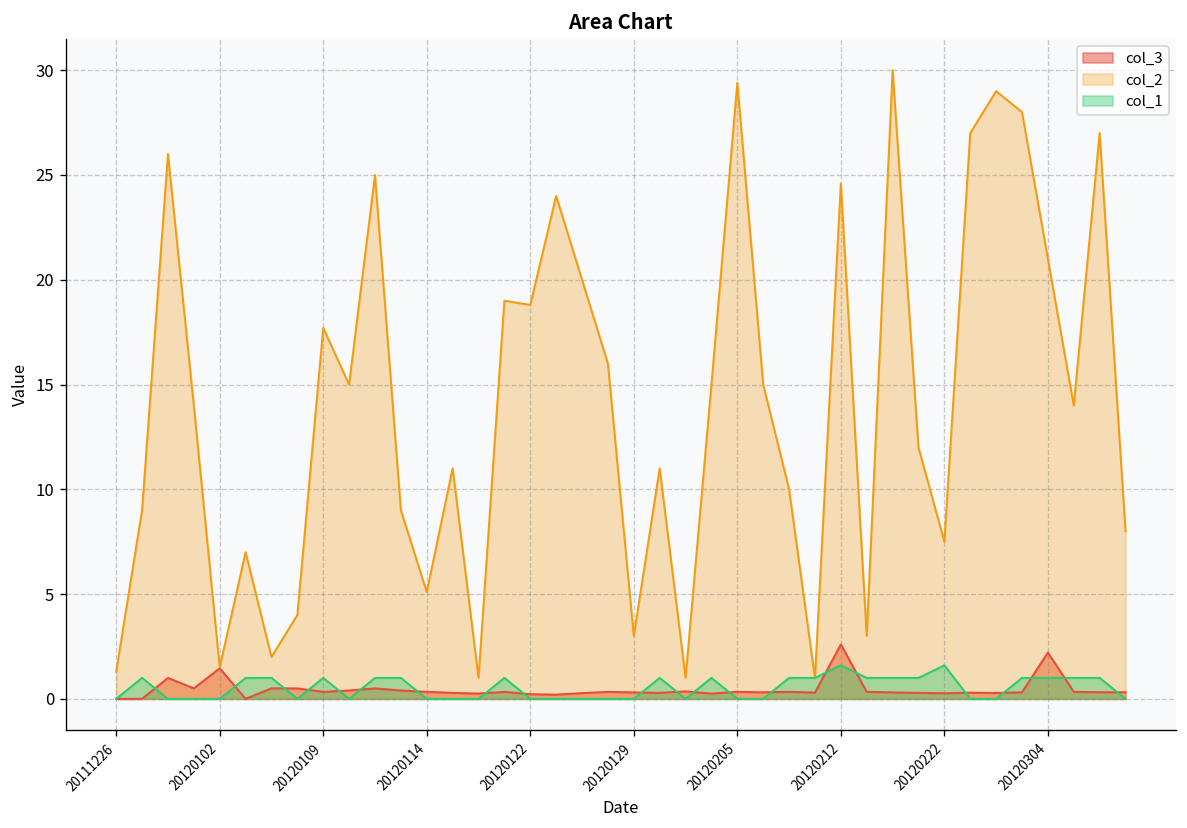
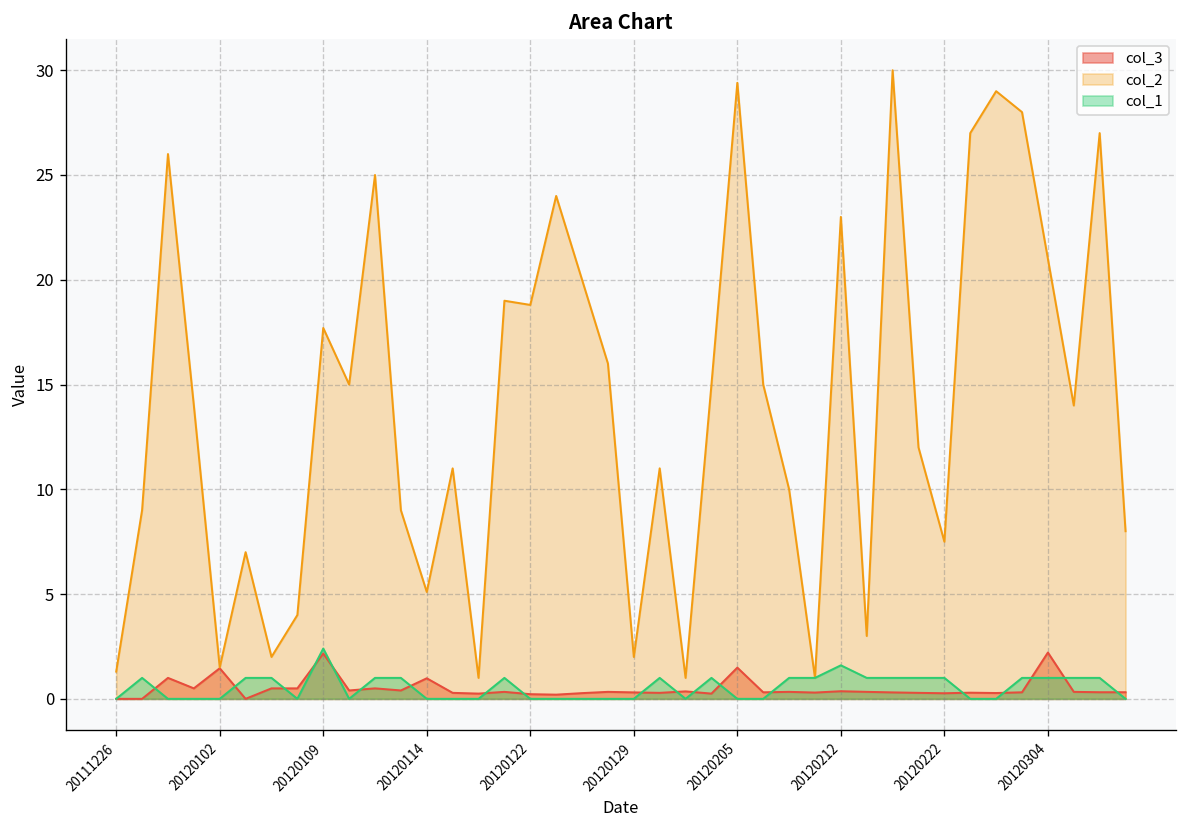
col_3, 20120109: 0.3 -> 2.2
col_1, 20120109: 1.0 -> 2.4
col_3, 20120114: 0.3 -> 1.0
col_2, 20120129: 3 -> 2
col_3, 20120205: 0.3 -> 1.5
col_3, 20120212: 2.6 -> 0.4
col_2, 20120212: 24.6 -> 23.0
col_1, 20120222: 1.6 -> 1.0
